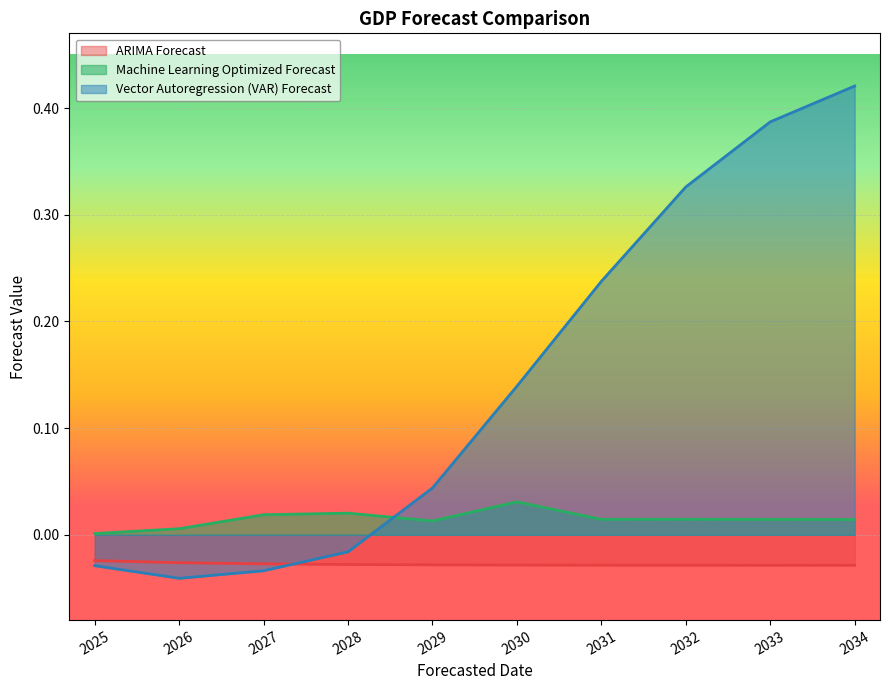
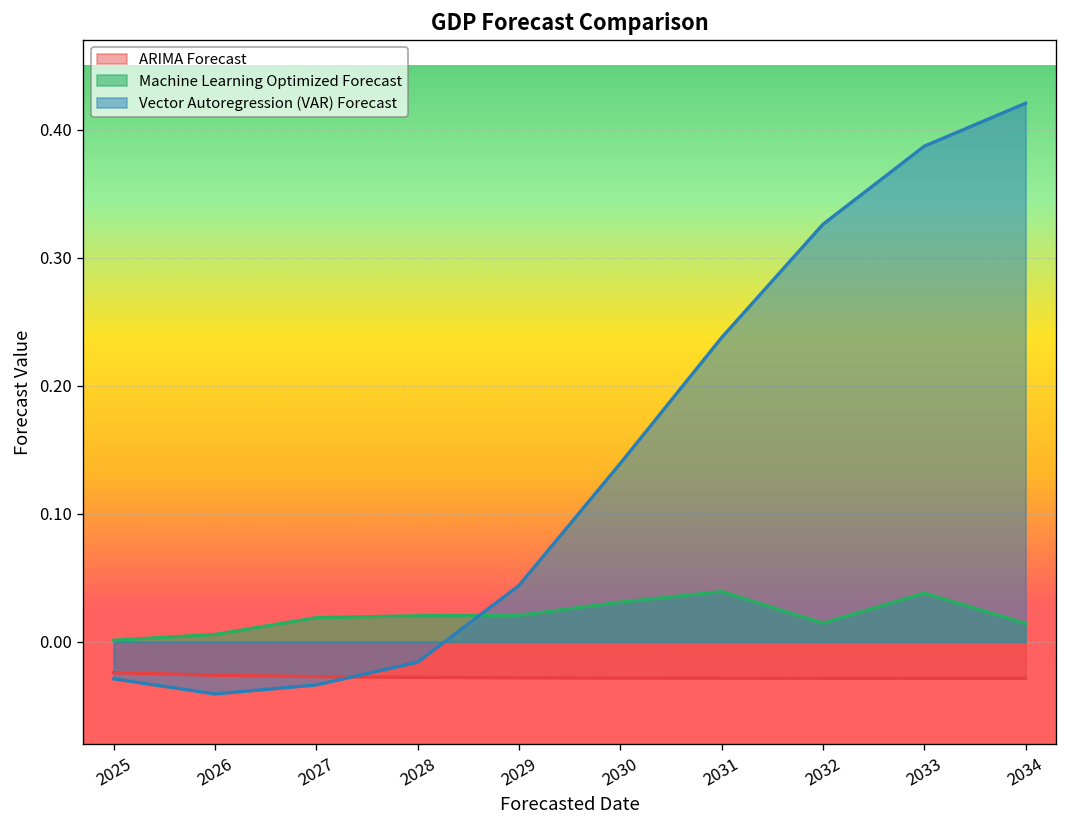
Machine Learning Optimized Forecast, 2029: 0.013 -> 0.021
Machine Learning Optimized Forecast, 2031: 0.014 -> 0.039
Machine Learning Optimized Forecast, 2033: 0.014 -> 0.038
